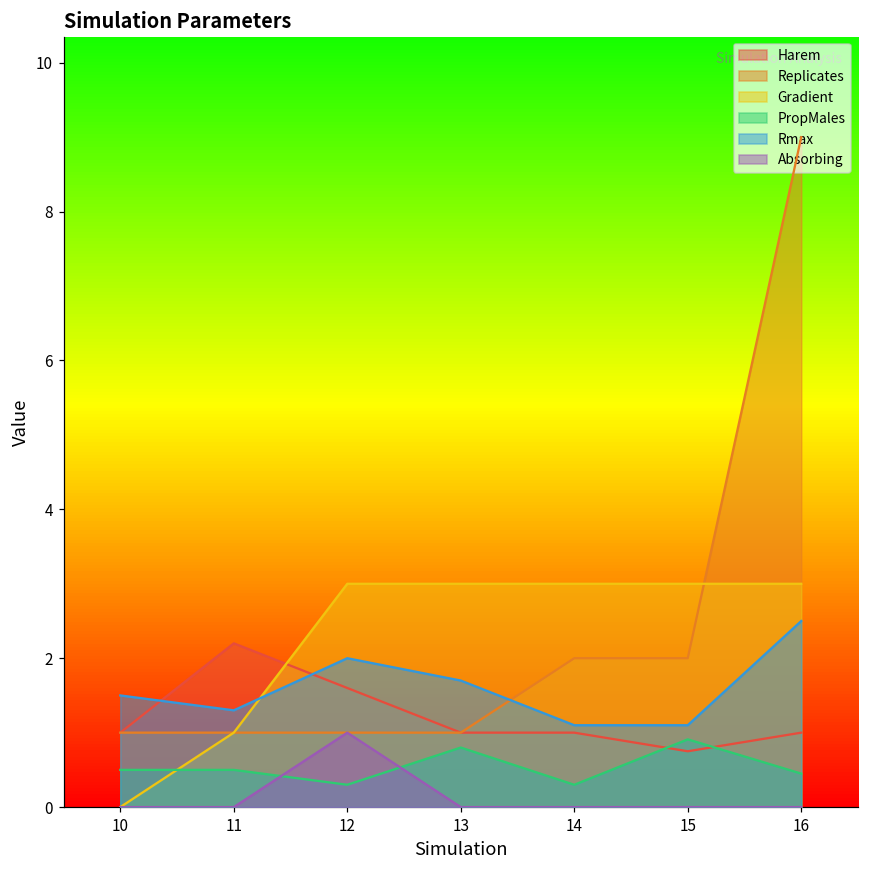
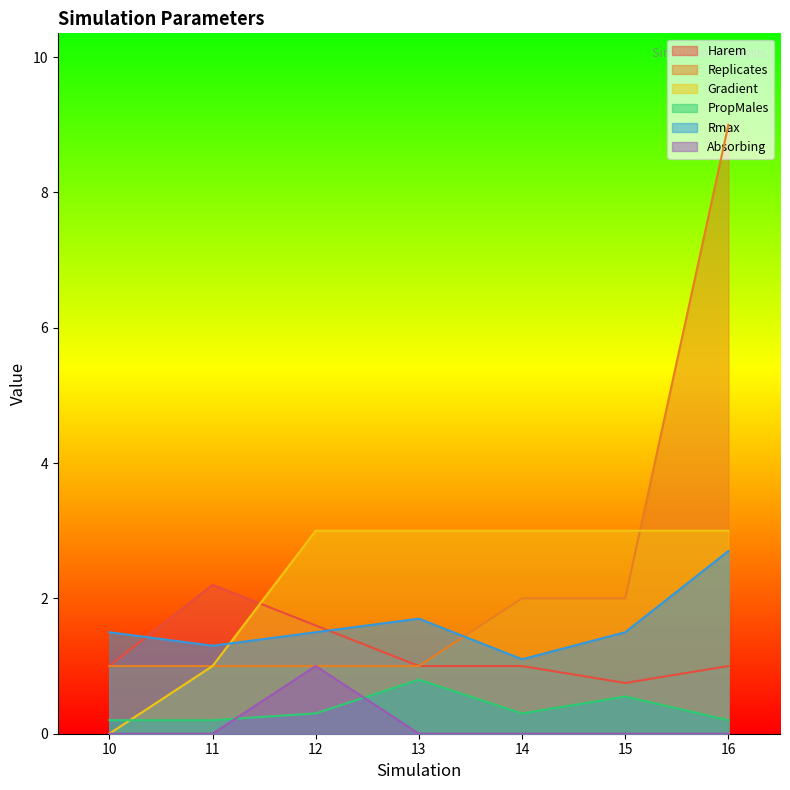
PropMales, 10: 0.5 -> 0.2
PropMales, 11: 0.5 -> 0.2
Rmax, 12: 2.0 -> 1.5
PropMales, 15: 0.9 -> 0.6
Rmax, 15: 1.1 -> 1.5
PropMales, 16: 0.5 -> 0.2
Rmax, 16: 2.5 -> 2.7
